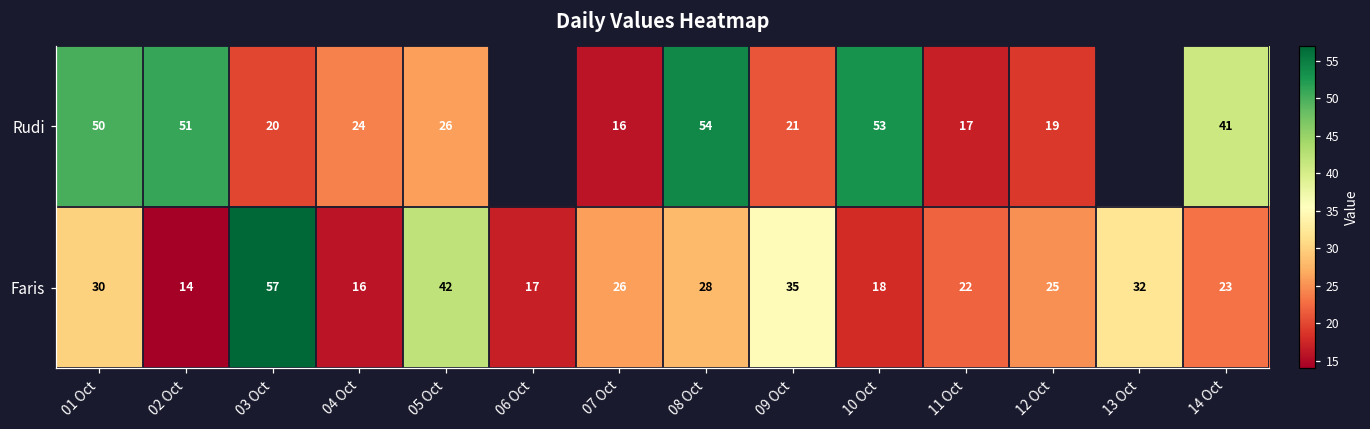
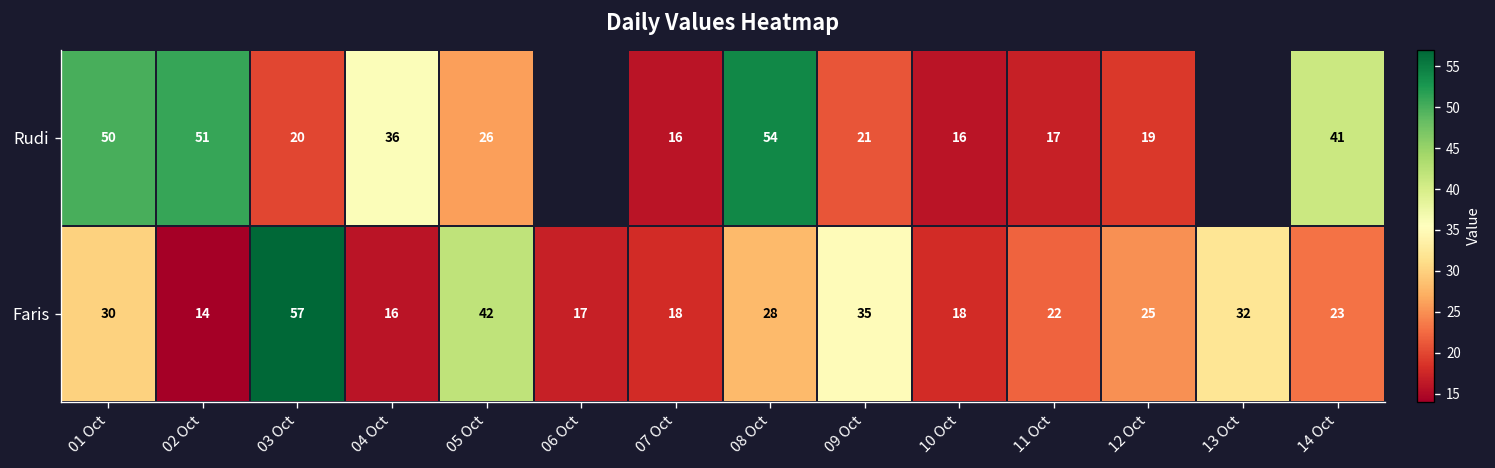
Rudi, 04 Oct: 24 -> 36
Rudi, 10 Oct: 53 -> 16
Faris, 07 Oct: 26 -> 18
